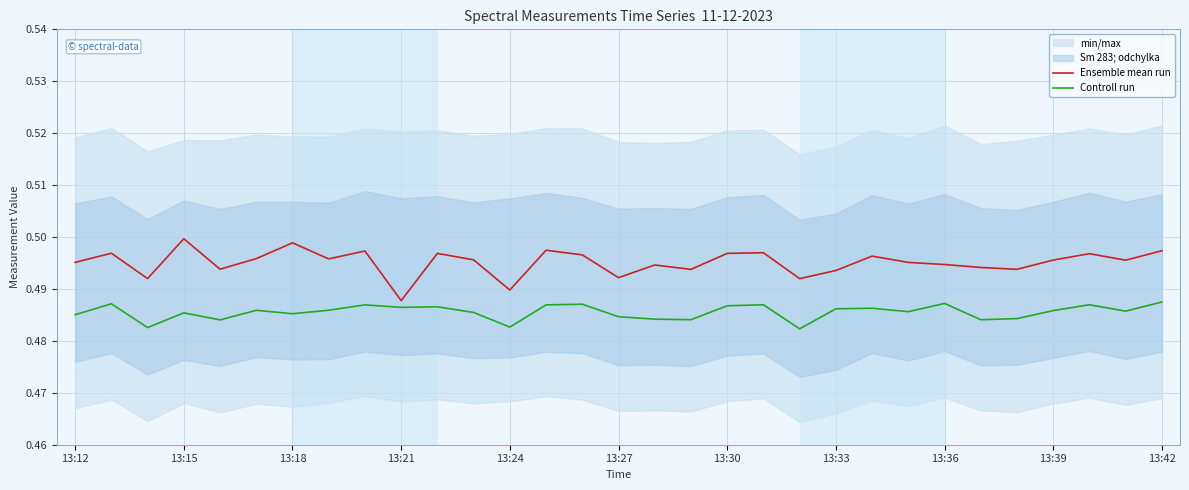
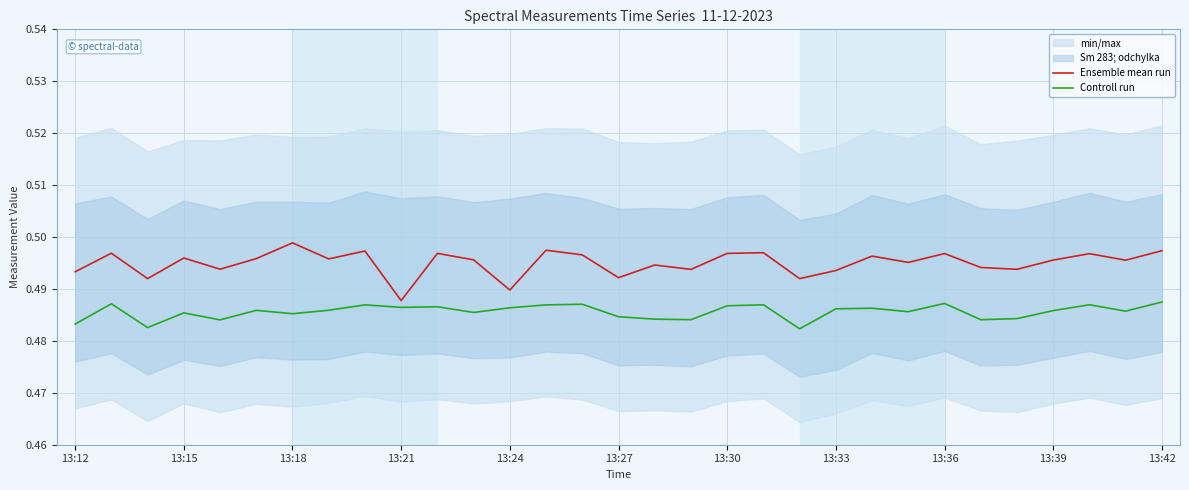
Ensemble mean run, 13:12: 0.495 -> 0.493
Controll run, 13:12: 0.485 -> 0.483
Ensemble mean run, 13:15: 0.500 -> 0.496
Controll run, 13:24: 0.483 -> 0.486
Ensemble mean run, 13:36: 0.495 -> 0.497
